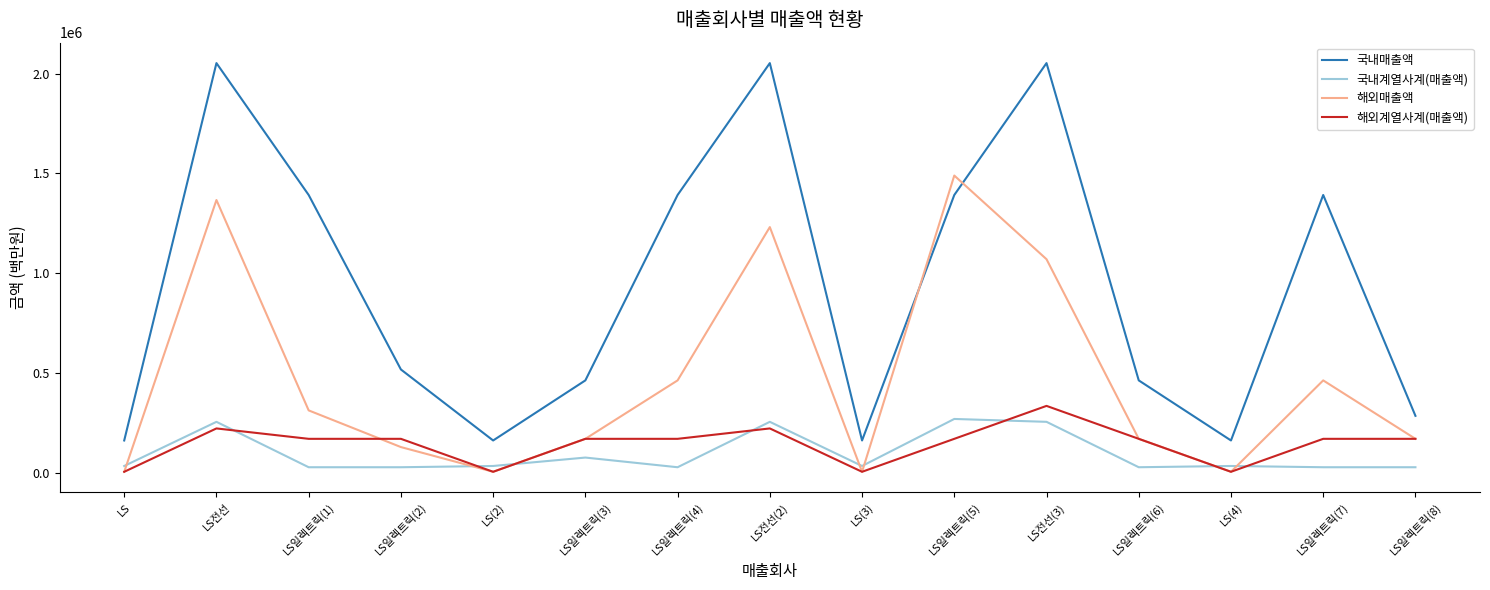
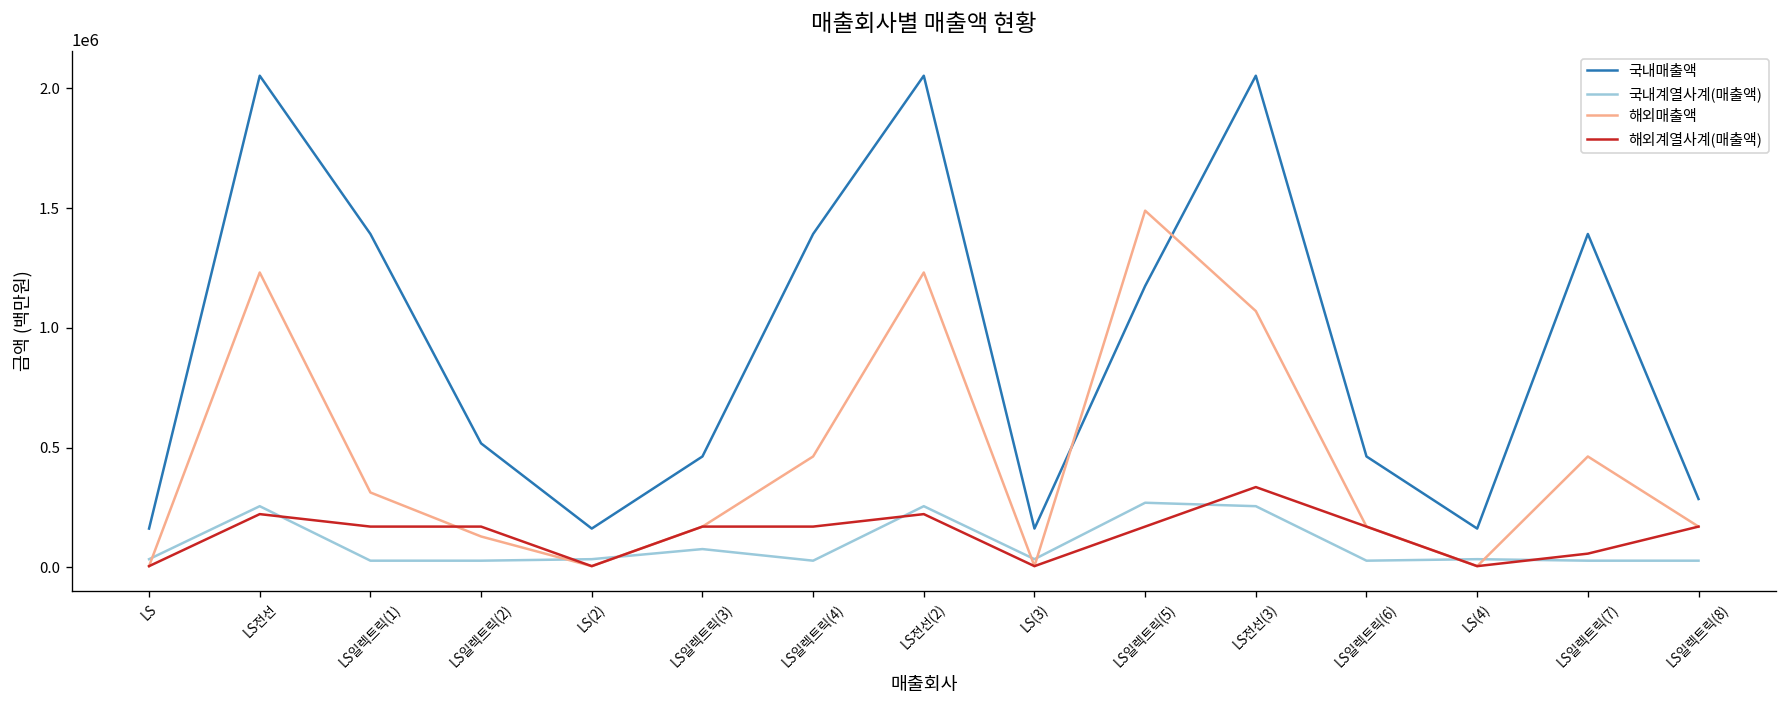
해외매출액, LS전선: 1370000 -> 1230000
국내매출액, LS일렉트릭(5): 1390000 -> 1170000
해외계열사계(매출액), LS일렉트릭(7): 170000 -> 60000
